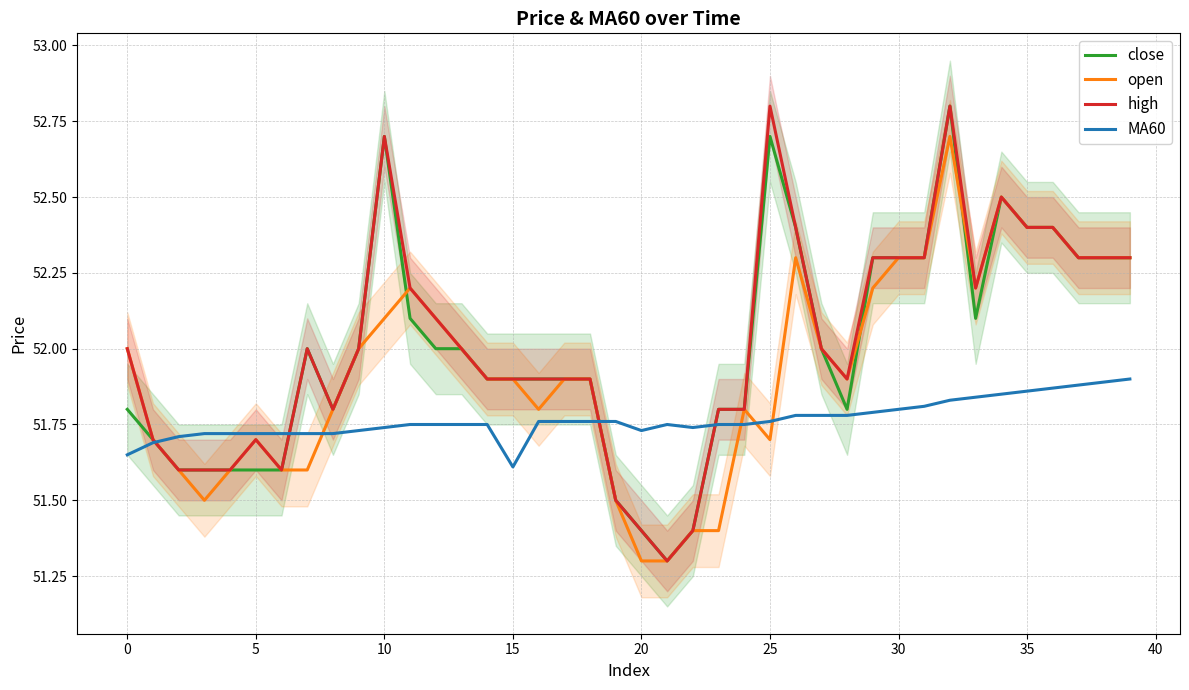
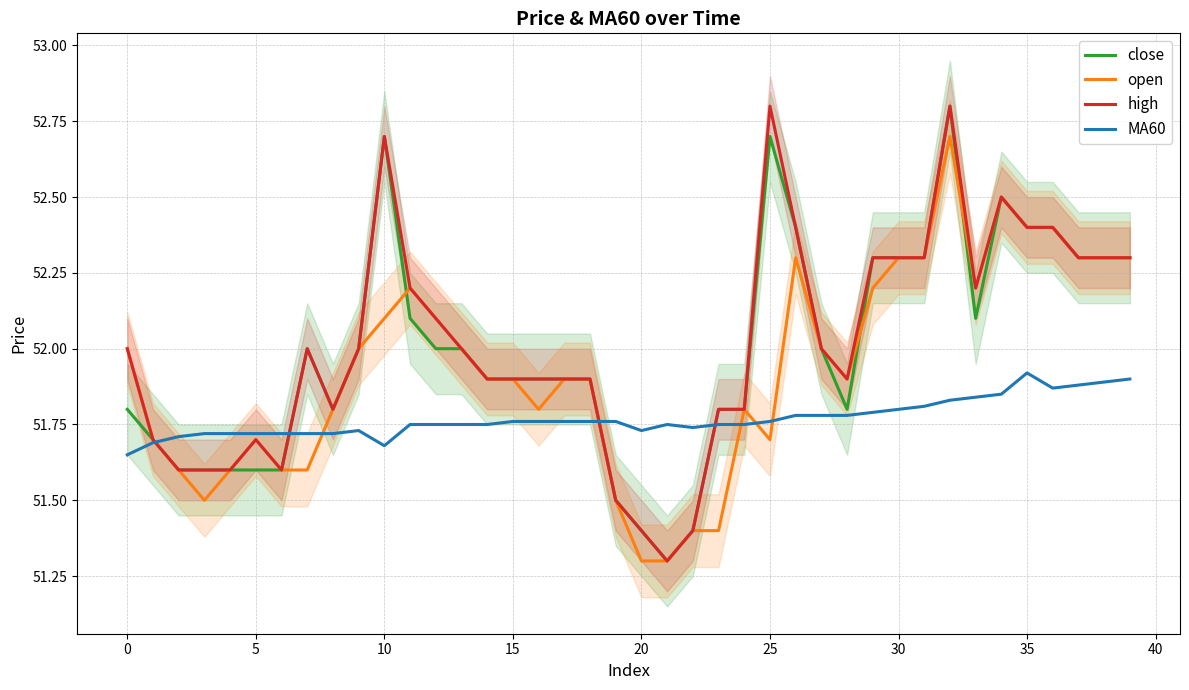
MA60, 10: 51.74 -> 51.68
MA60, 15: 51.61 -> 51.76
MA60, 35: 51.86 -> 51.92
